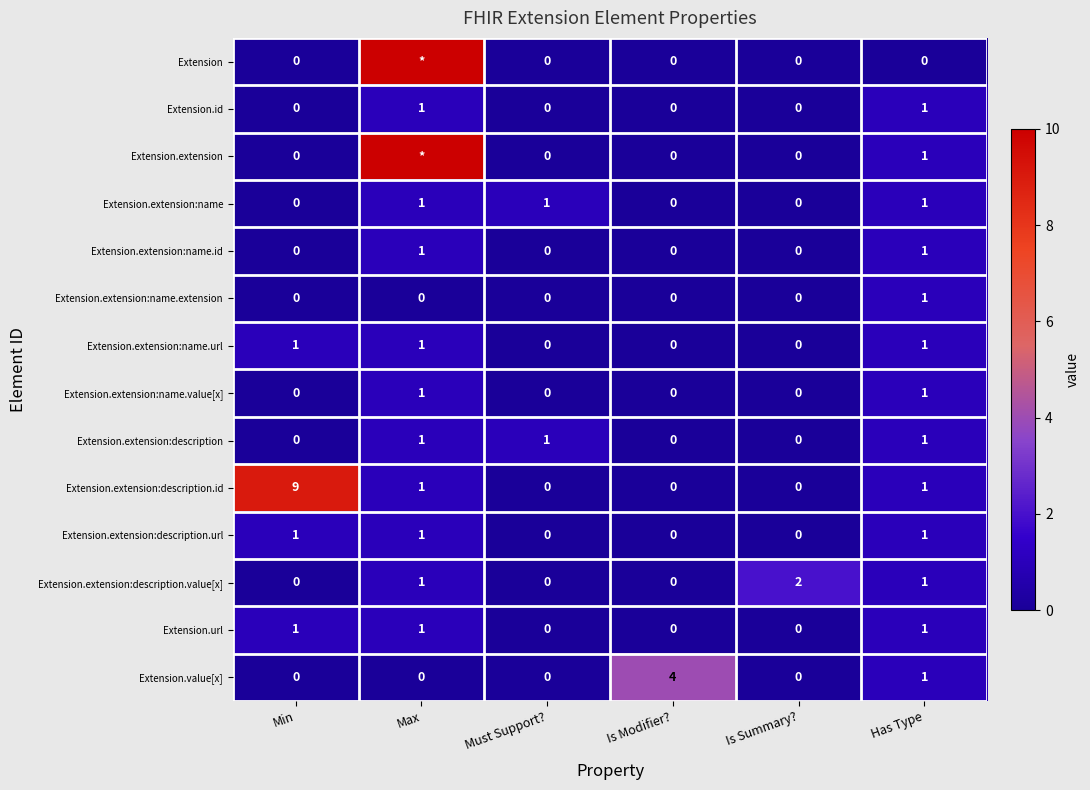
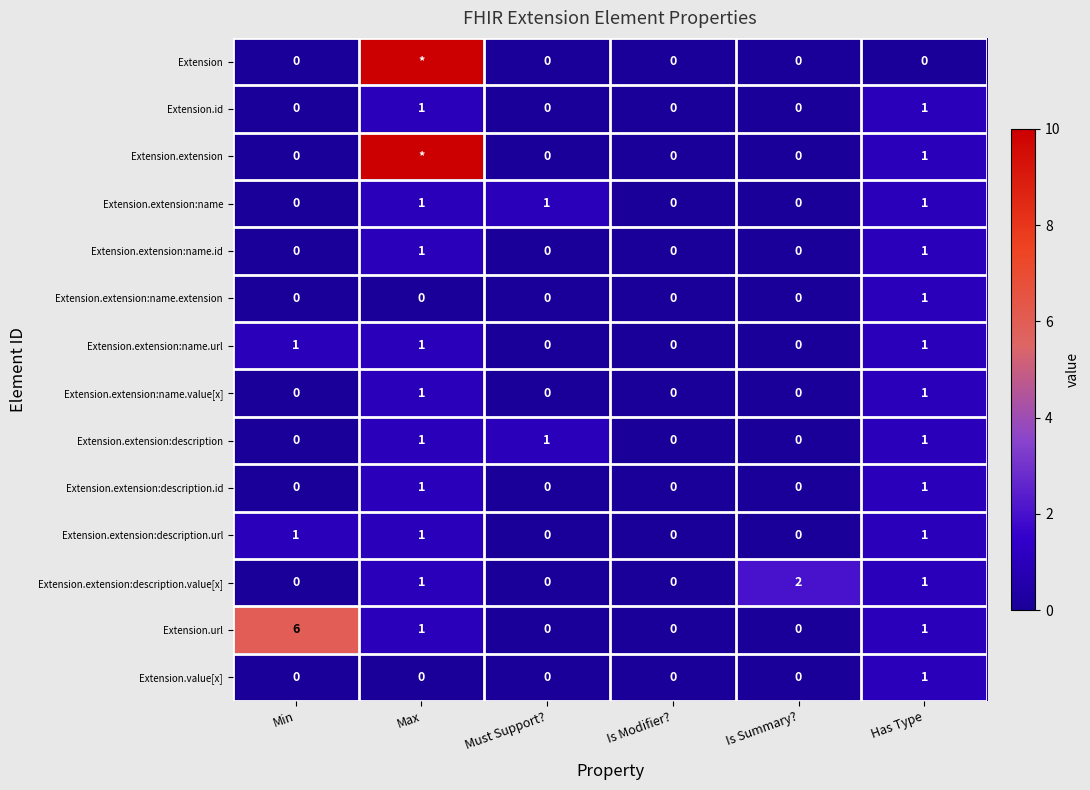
Extension.extension:description.id, Min: 9 -> 0
Extension.url, Min: 1 -> 6
Extension.value[x], Is Modifier?: 4 -> 0
